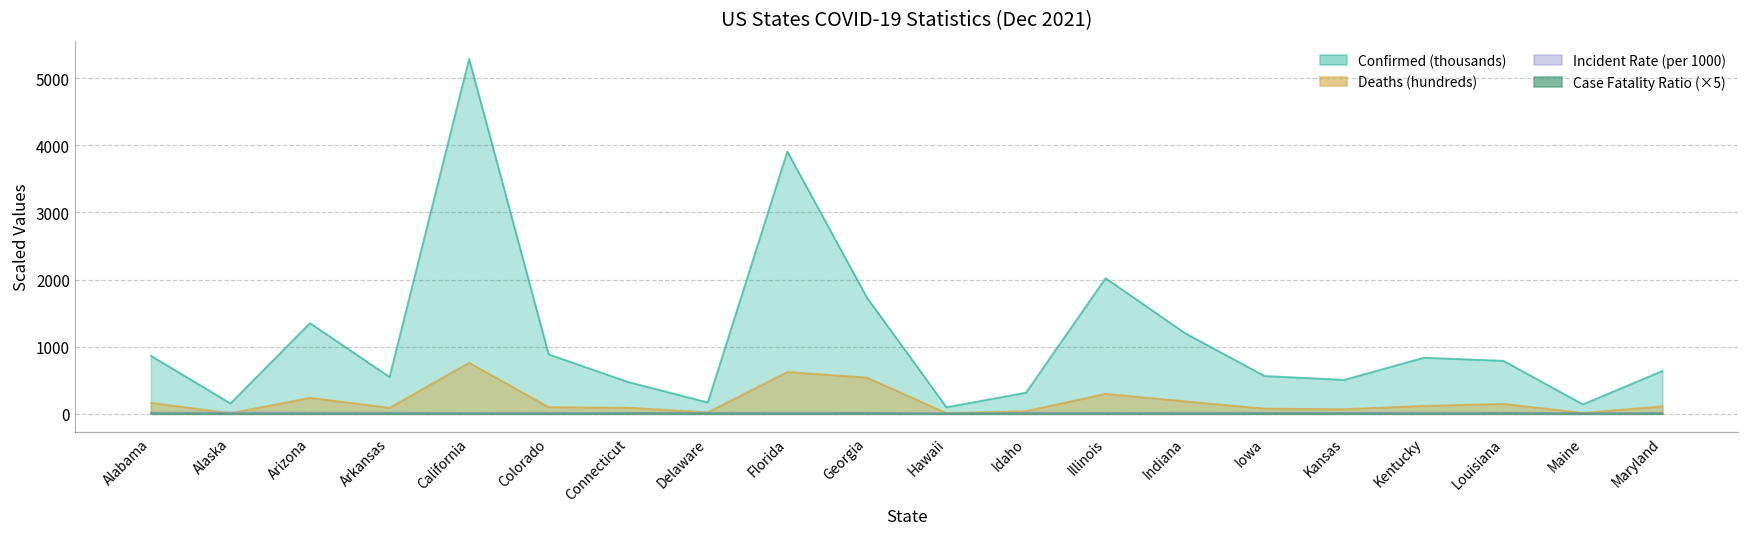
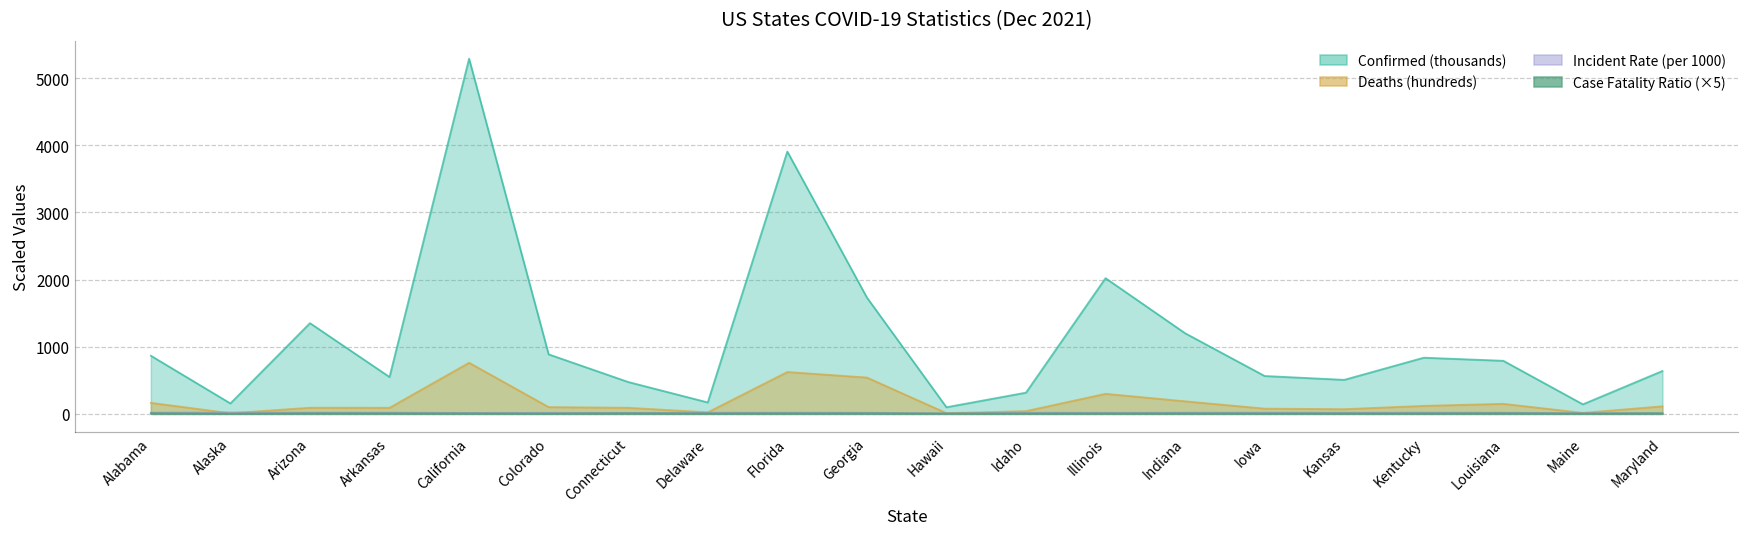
Deaths (hundreds), Arizona: 200 -> 100
